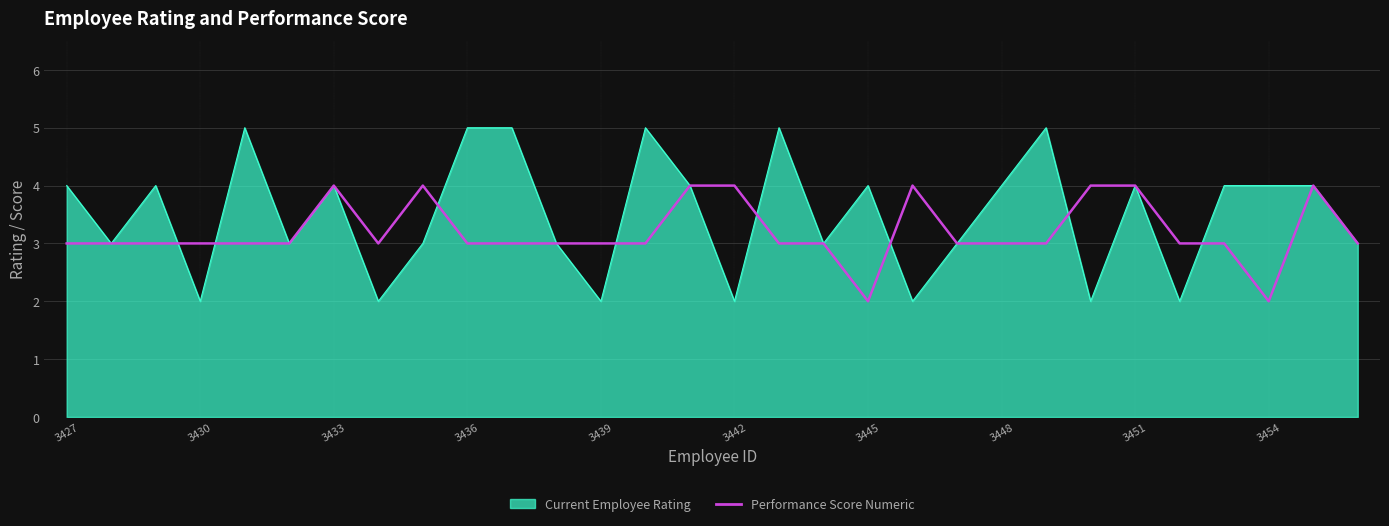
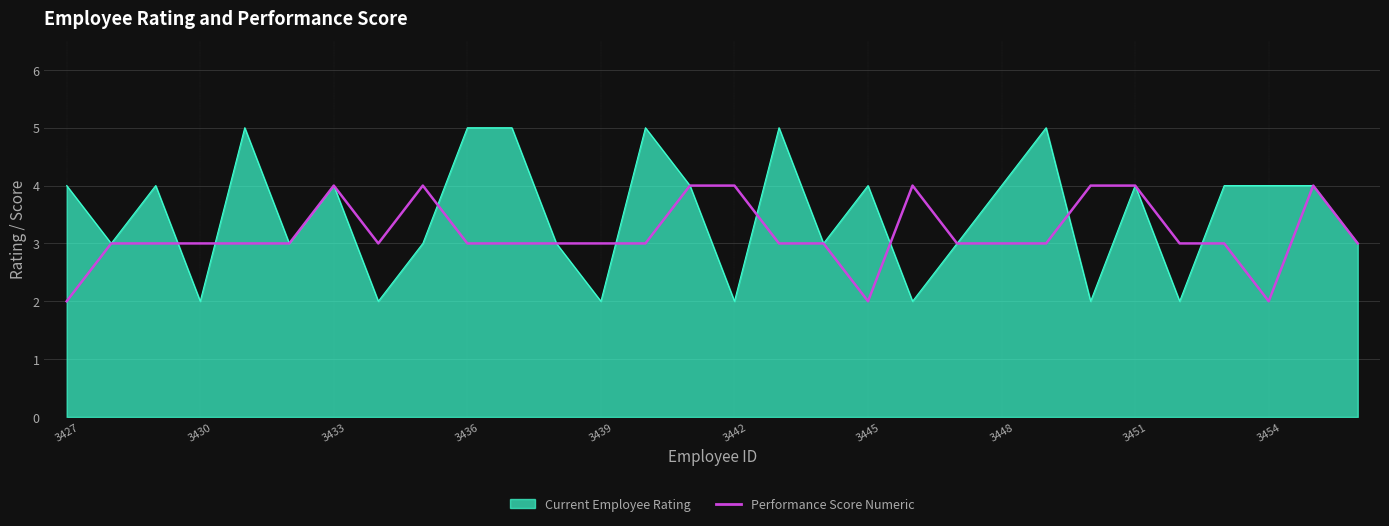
Performance Score Numeric, 3427: 3 -> 2
